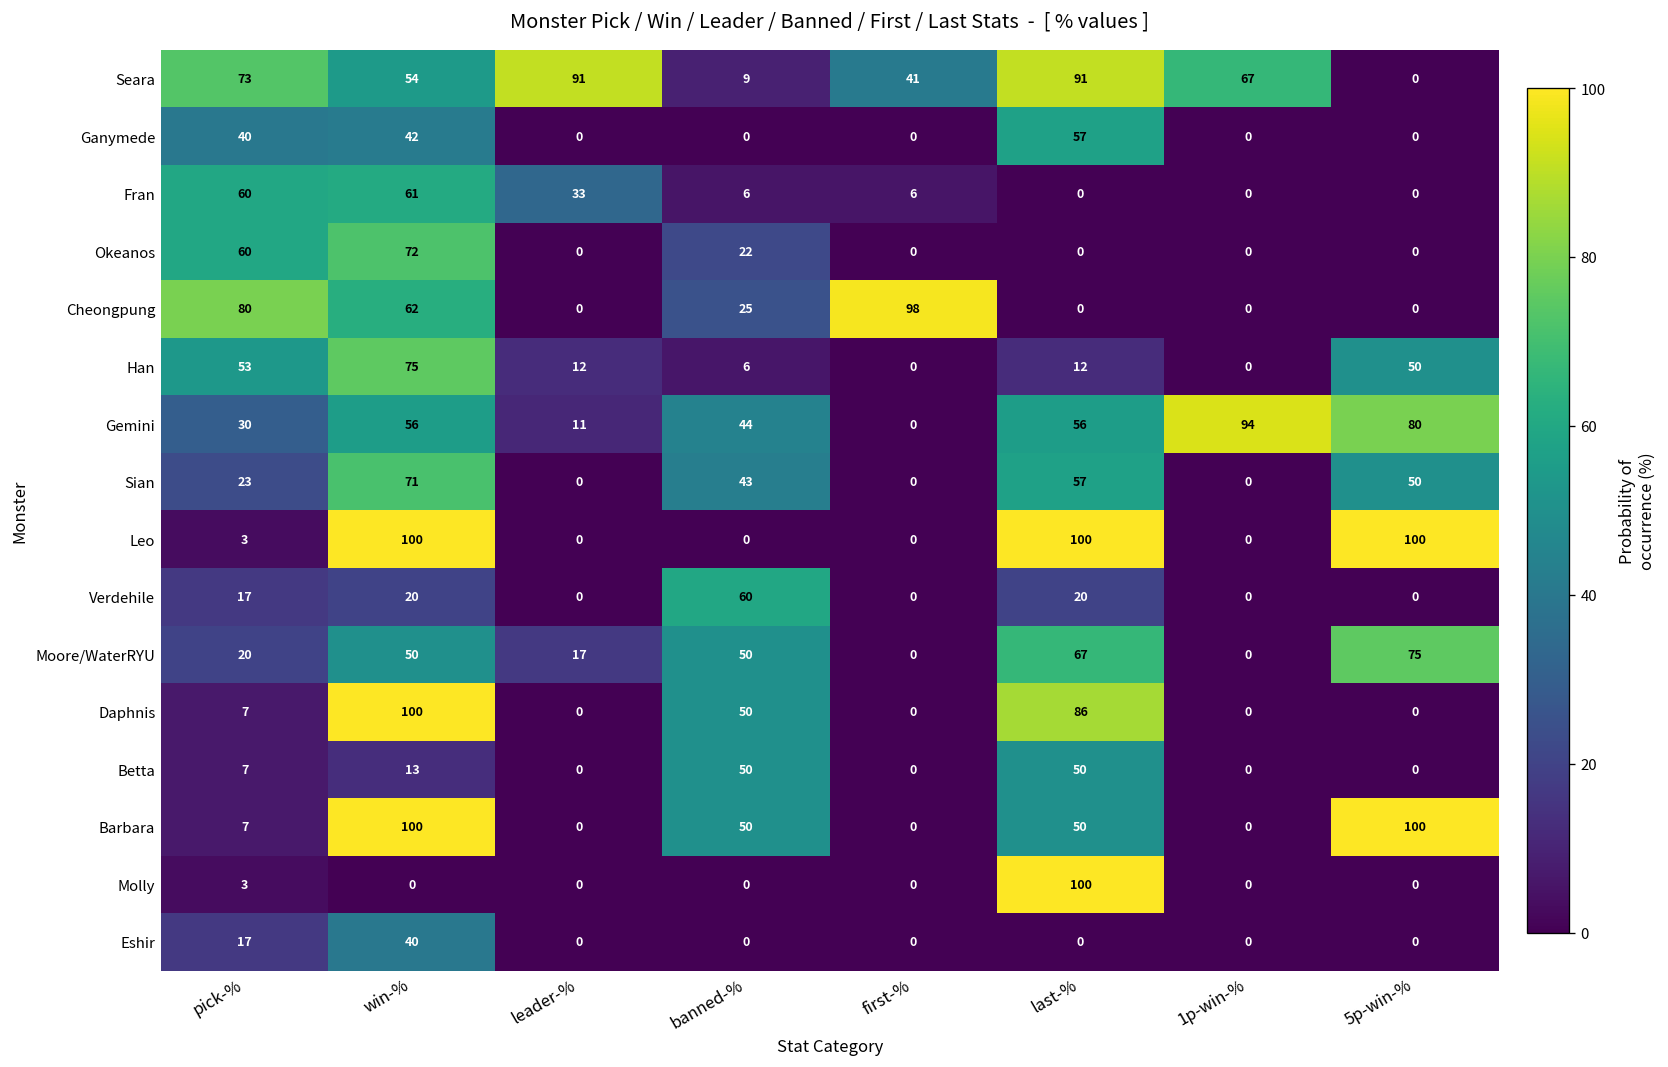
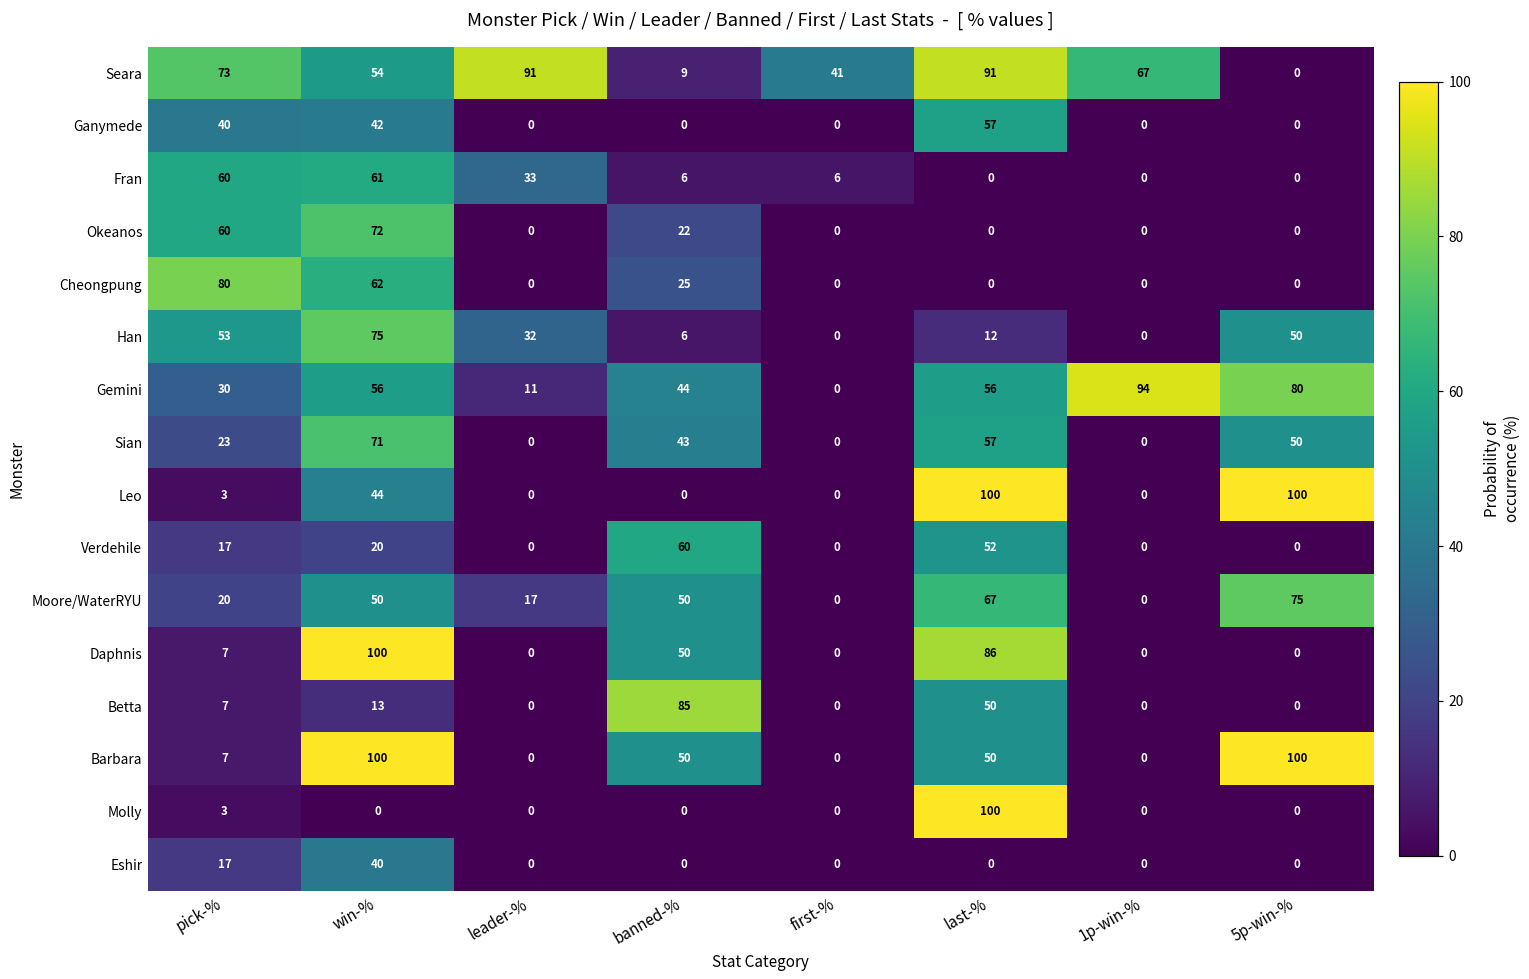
Cheongpung, first-%: 98 -> 0
Han, leader-%: 12 -> 32
Leo, win-%: 100 -> 44
Verdehile, last-%: 20 -> 52
Betta, banned-%: 50 -> 85
